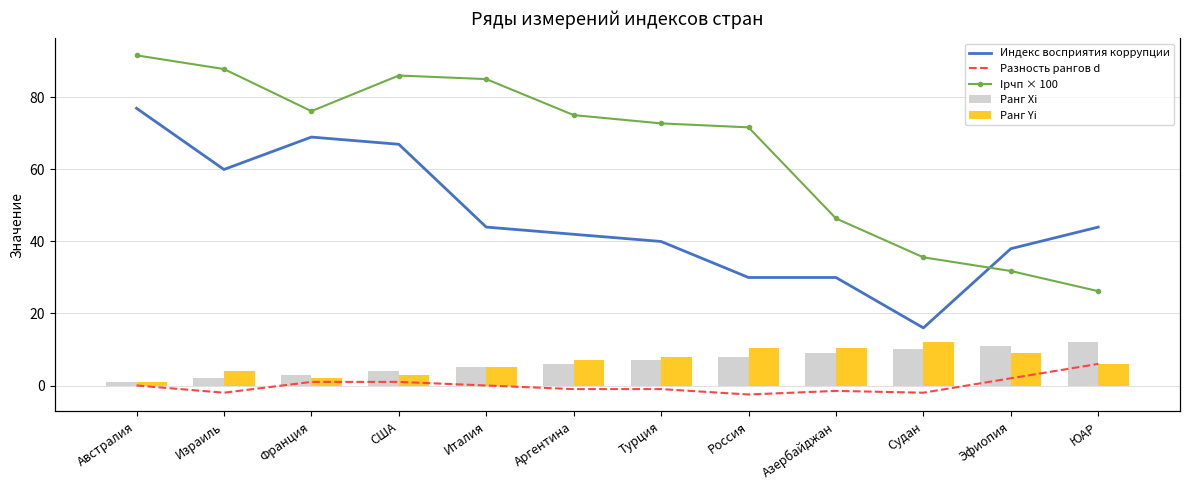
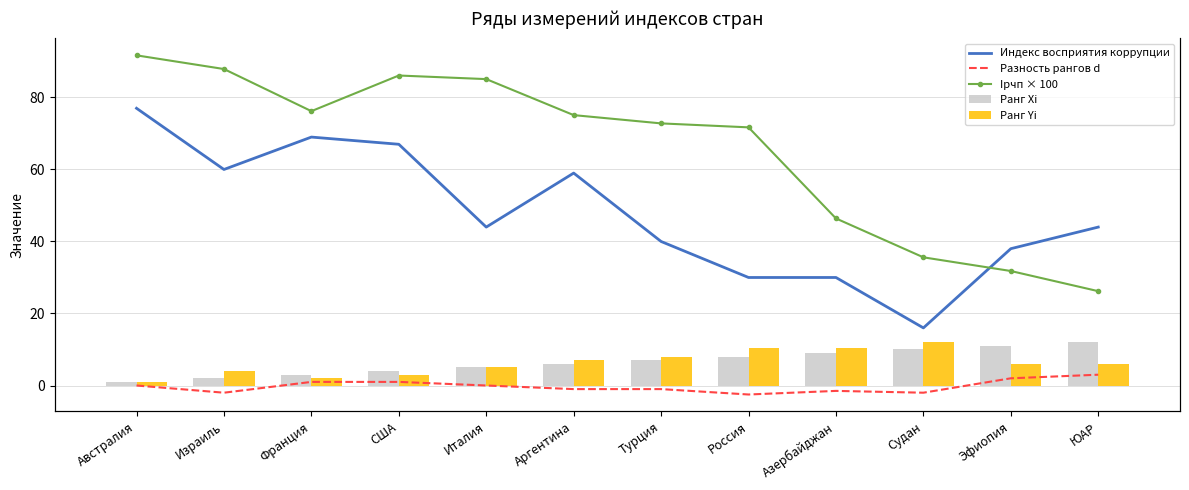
Индекс восприятия коррупции, Аргентина: 42 -> 59
Ранг Yi, Эфиопия: 9 -> 6
Разность рангов d, ЮАР: 6 -> 3
